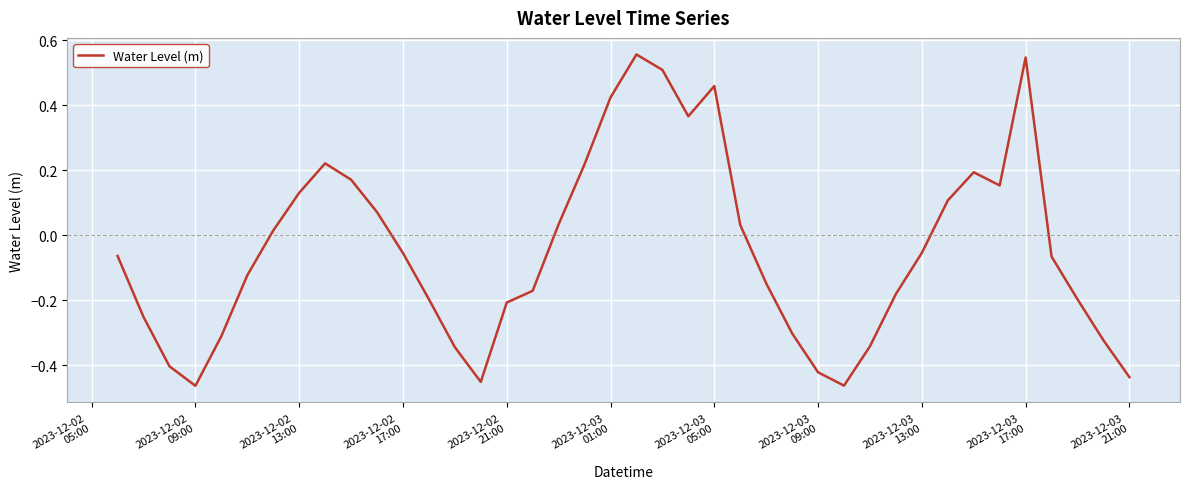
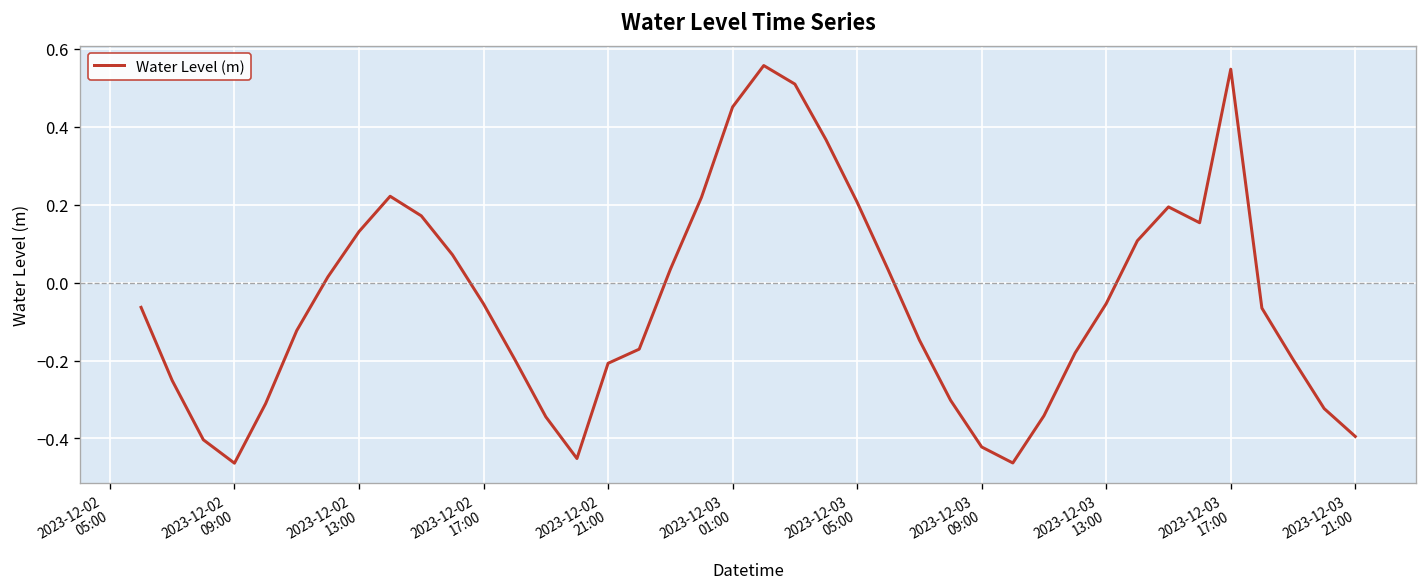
2023-12-03 01:00: 0.42 -> 0.45
2023-12-03 05:00: 0.46 -> 0.21
2023-12-03 21:00: -0.44 -> -0.39
